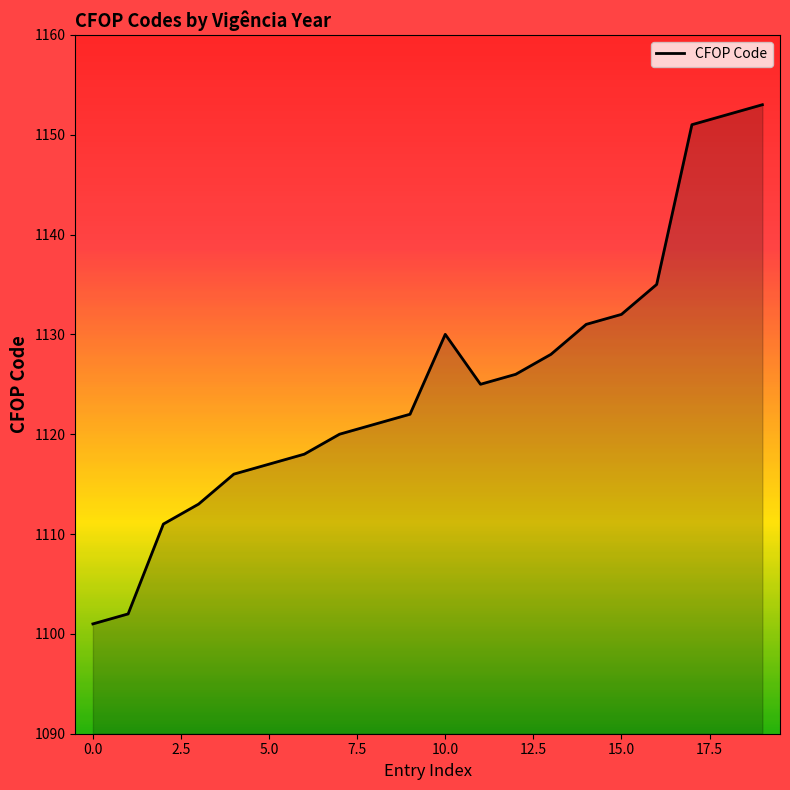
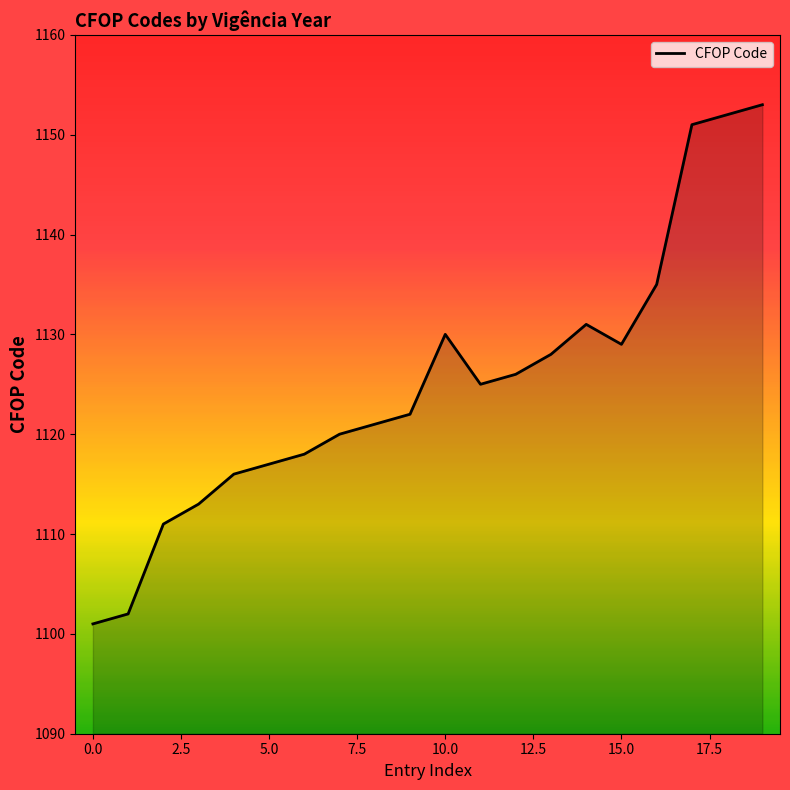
15.0: 1132 -> 1129
